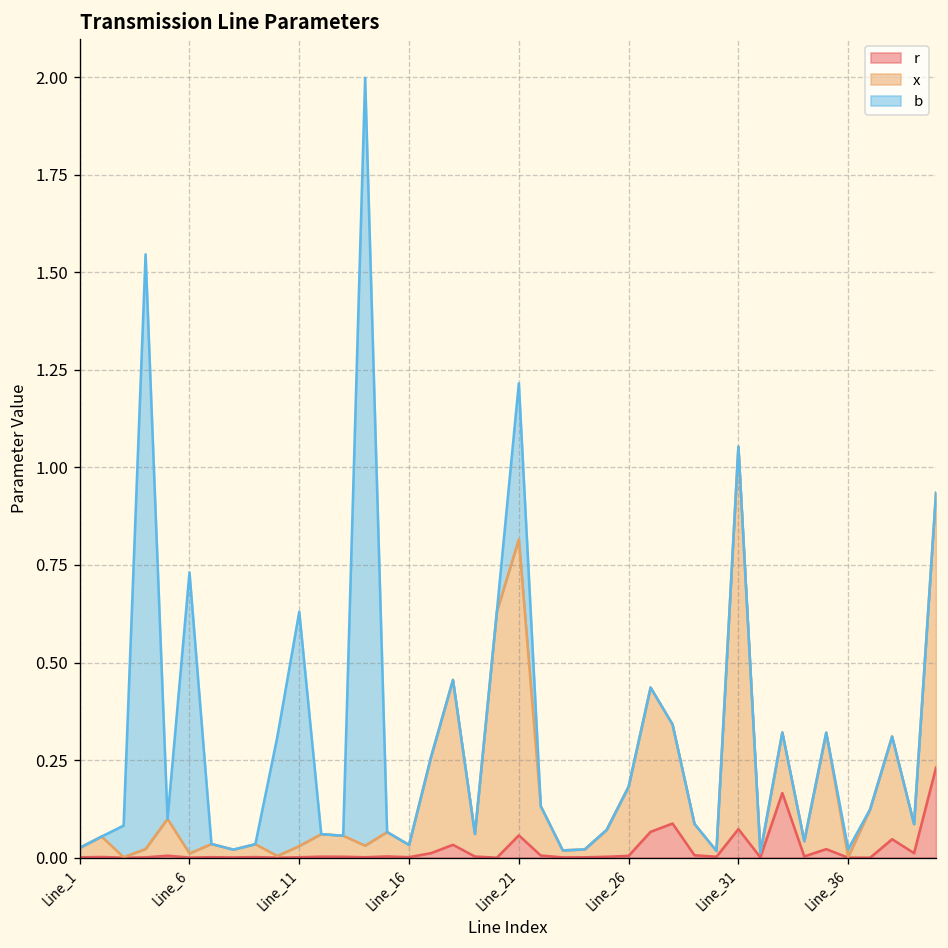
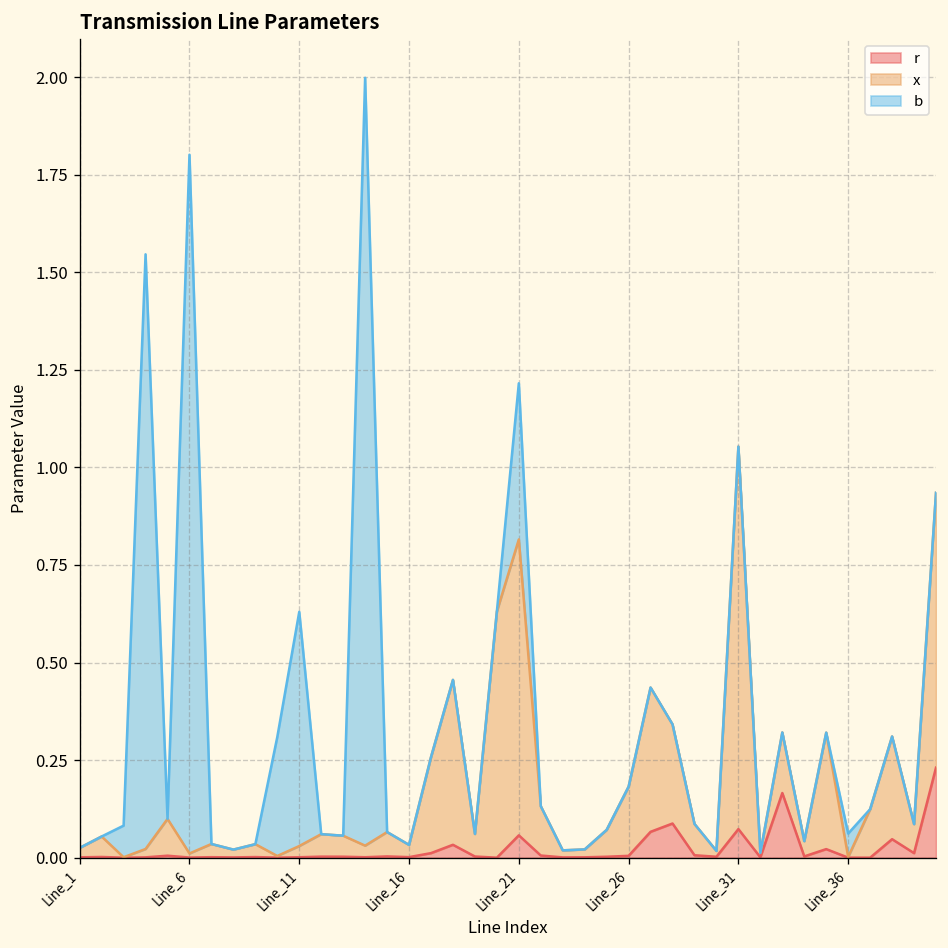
b, Line_6: 0.72 -> 1.79
b, Line_36: 0.02 -> 0.06
